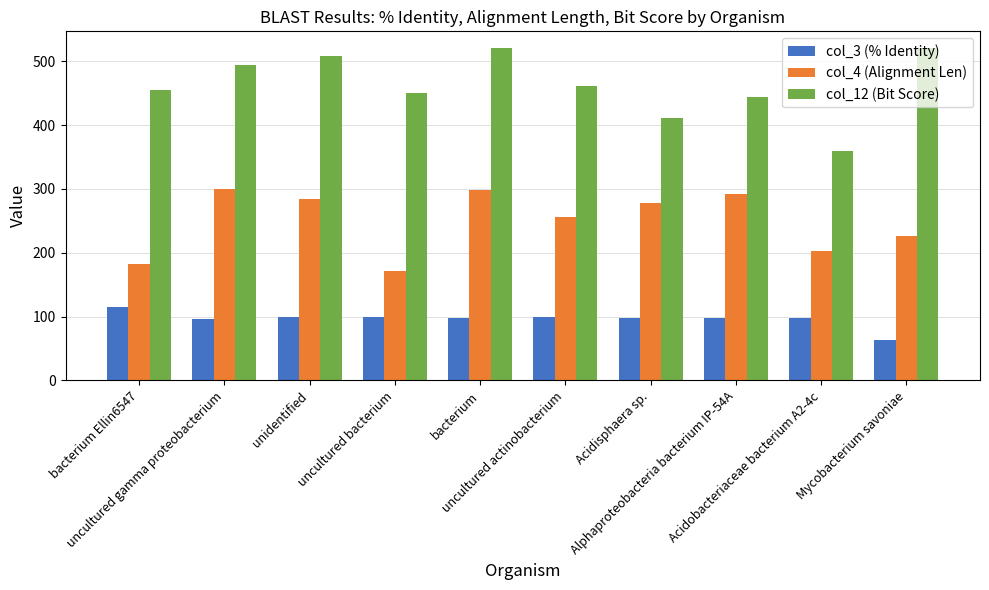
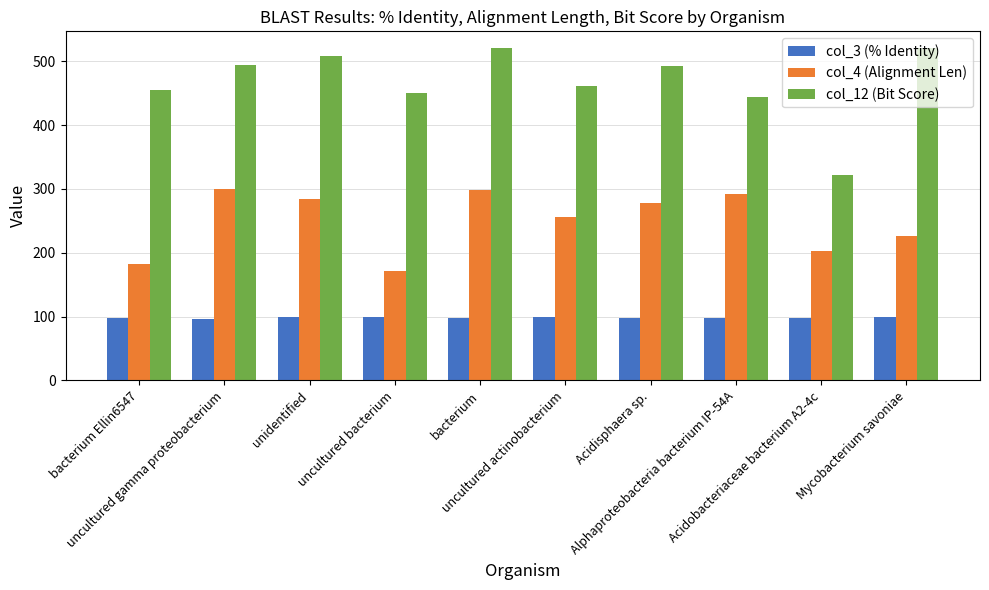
col_3 (% Identity), bacterium Ellin6547: 110 -> 100
col_12 (Bit Score), Acidisphaera sp.: 410 -> 490
col_12 (Bit Score), Acidobacteriaceae bacterium A2-4c: 360 -> 320
col_3 (% Identity), Mycobacterium savoniae: 60 -> 100
